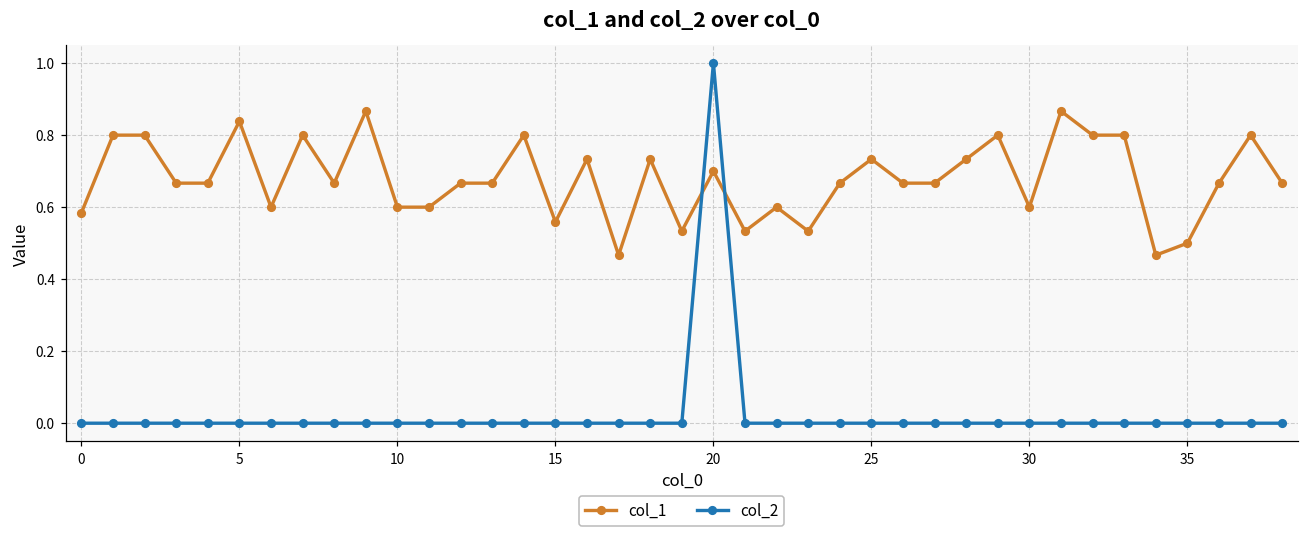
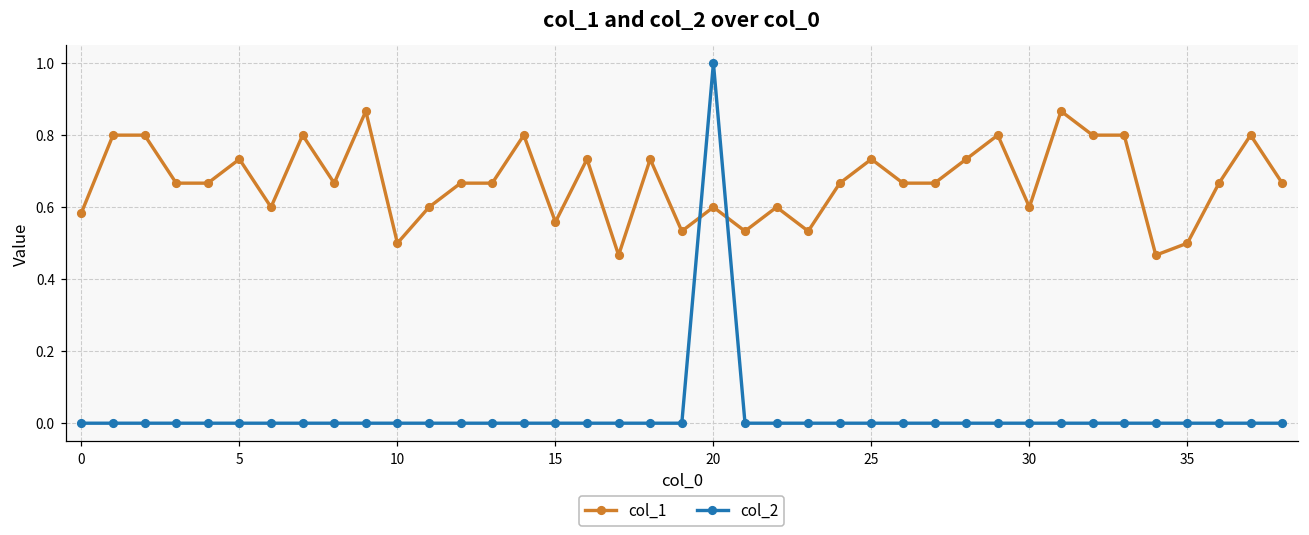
col_1, 5: 0.84 -> 0.73
col_1, 10: 0.6 -> 0.5
col_1, 20: 0.7 -> 0.6
